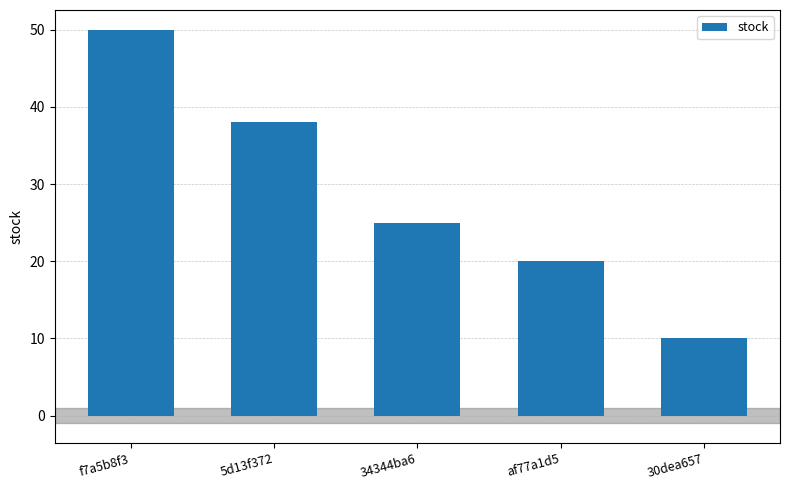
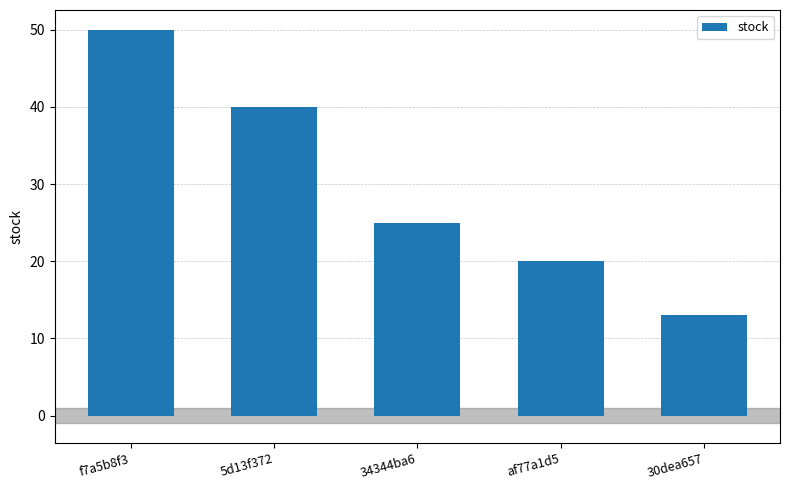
5d13f372: 38 -> 40
30dea657: 10 -> 13
